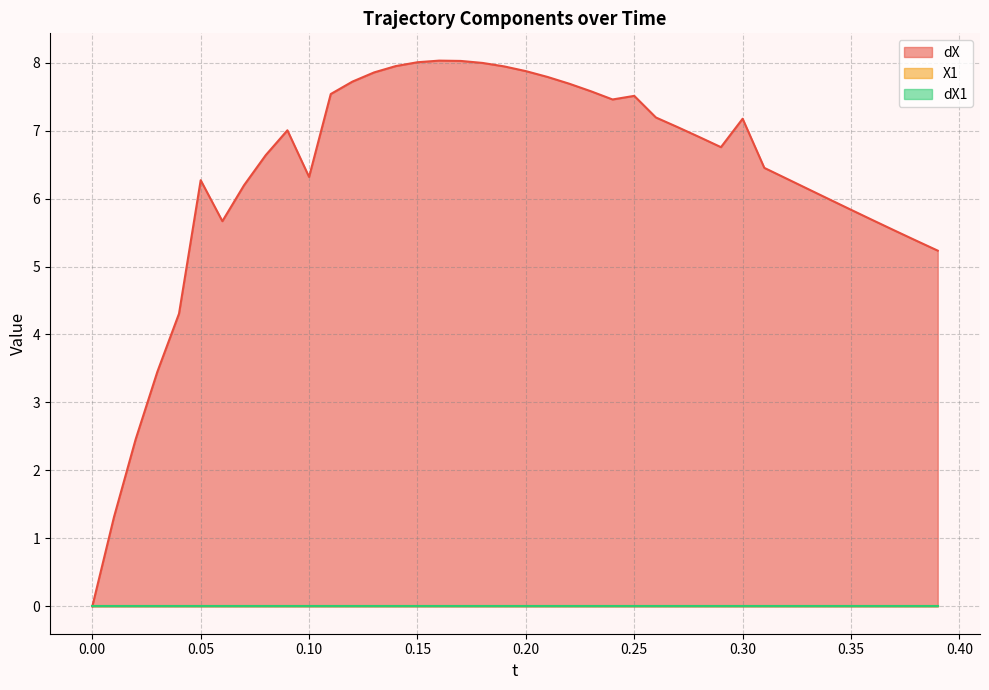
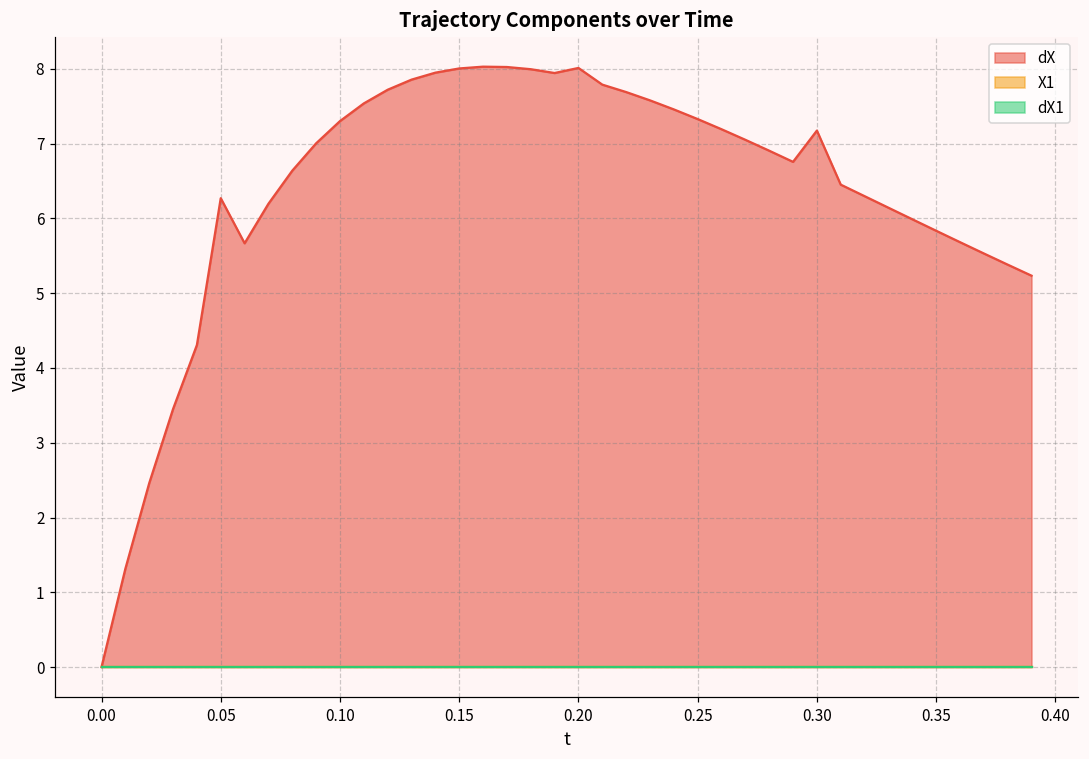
dX, 0.10: 6.3 -> 7.3
dX, 0.20: 7.9 -> 8.0
dX, 0.25: 7.5 -> 7.3
